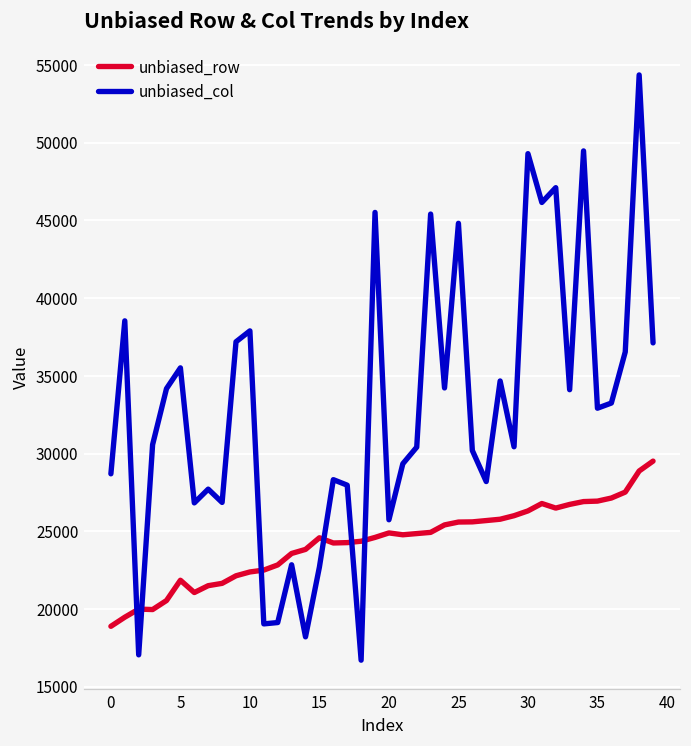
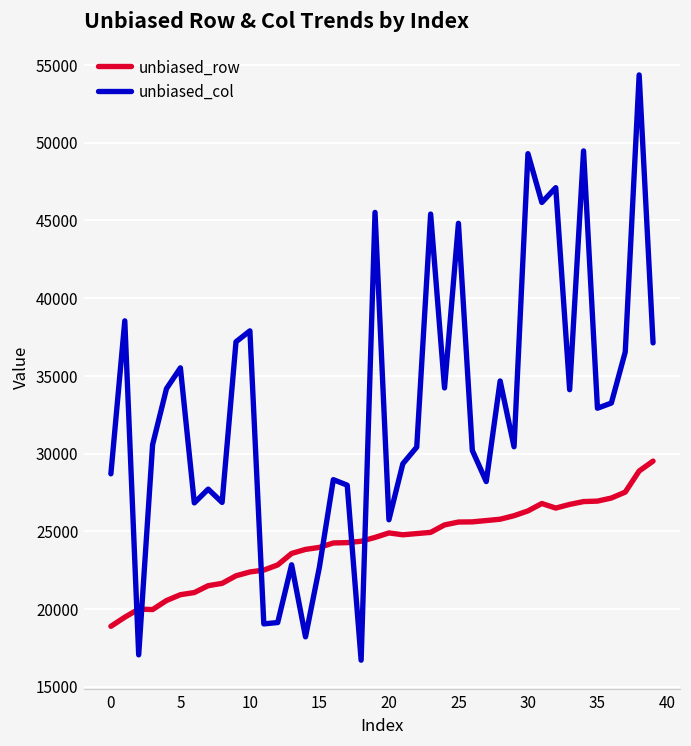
unbiased_row, 5: 21800 -> 20900
unbiased_row, 15: 24600 -> 24000
